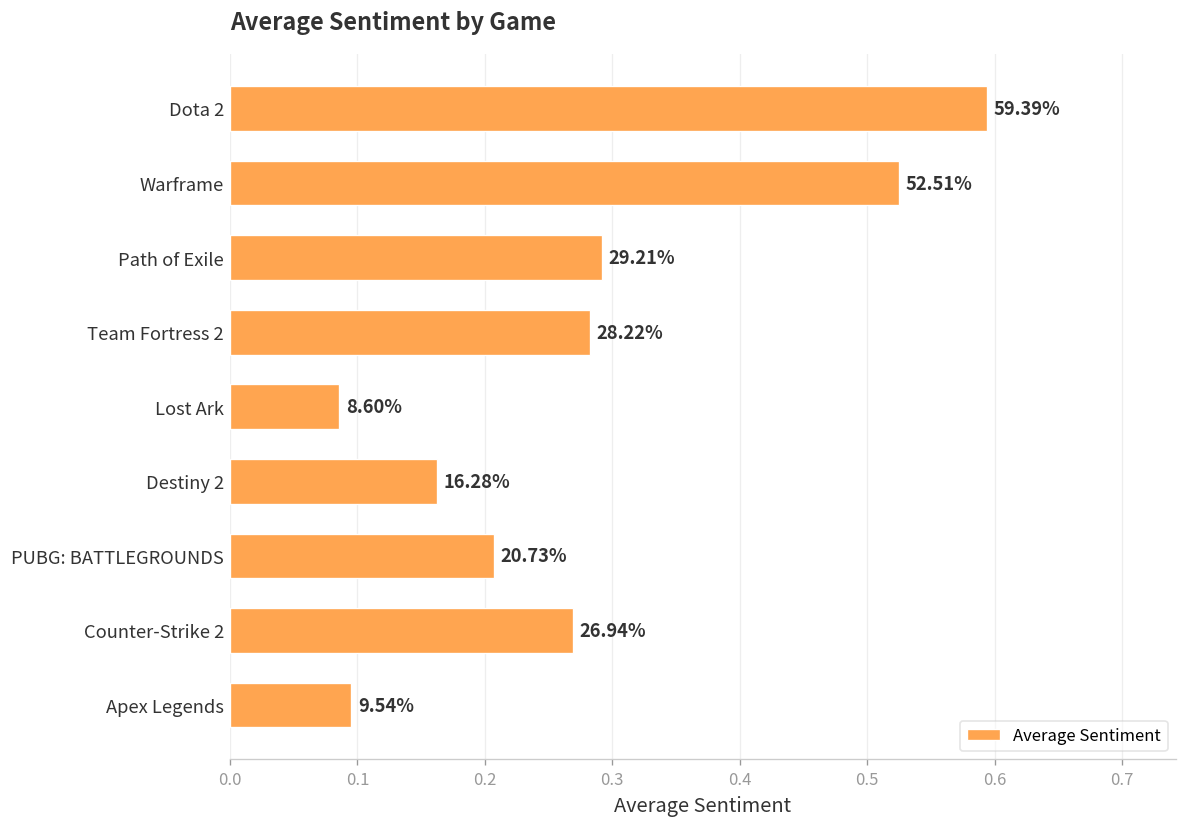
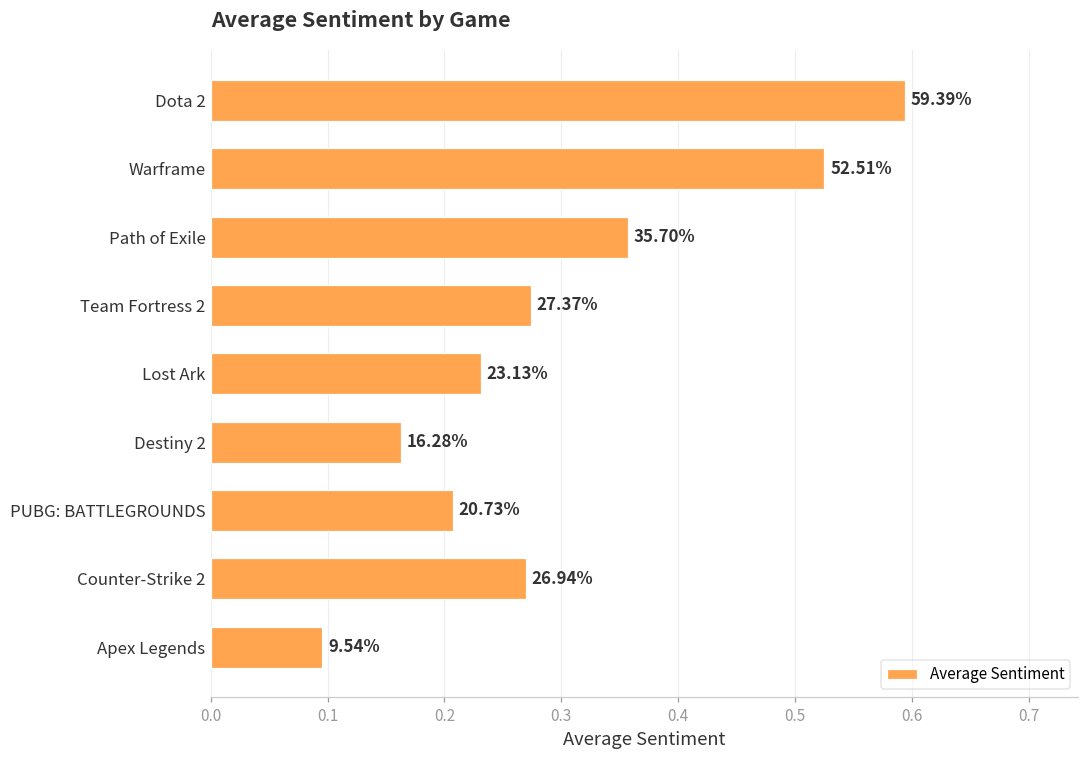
Path of Exile: 29.21% -> 35.70%
Team Fortress 2: 28.22% -> 27.37%
Lost Ark: 8.60% -> 23.13%
